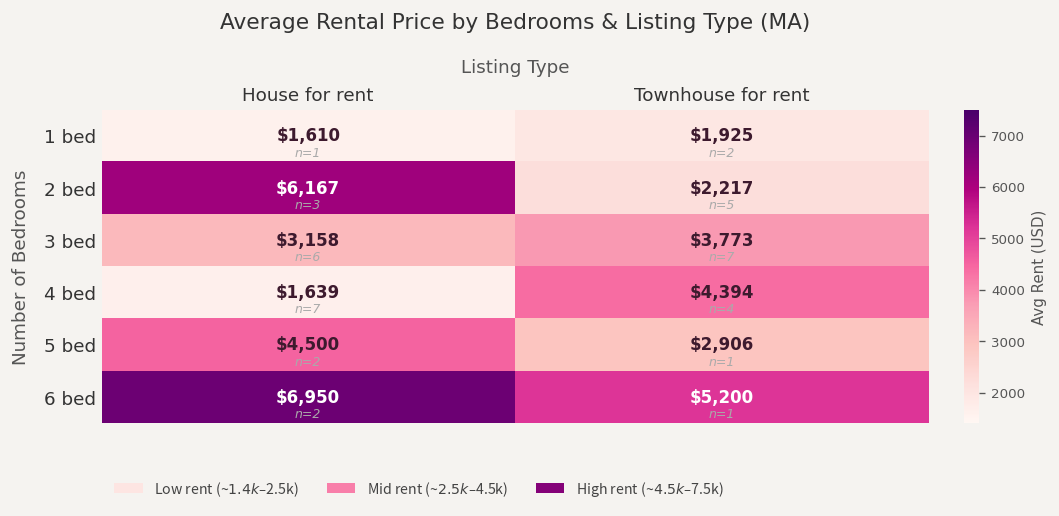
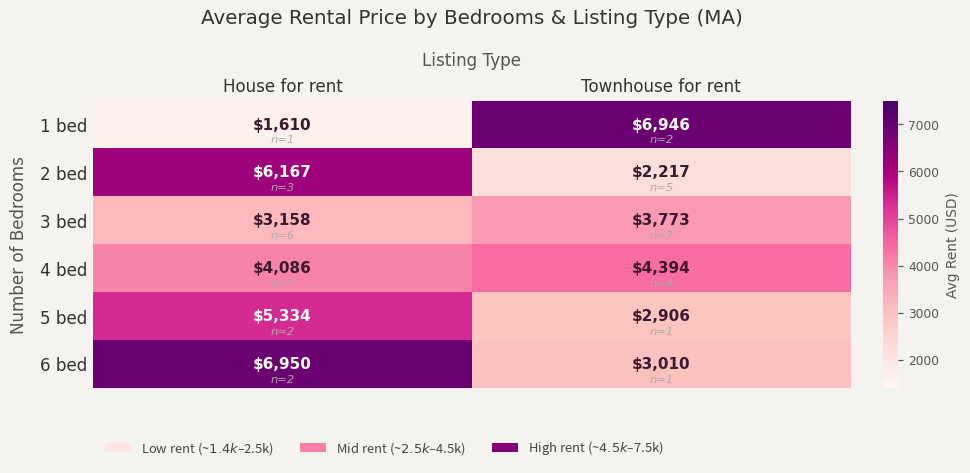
1 bed, Townhouse for rent: $1,925 -> $6,946
4 bed, House for rent: $1,639 -> $4,086
5 bed, House for rent: $4,500 -> $5,334
6 bed, Townhouse for rent: $5,200 -> $3,010
